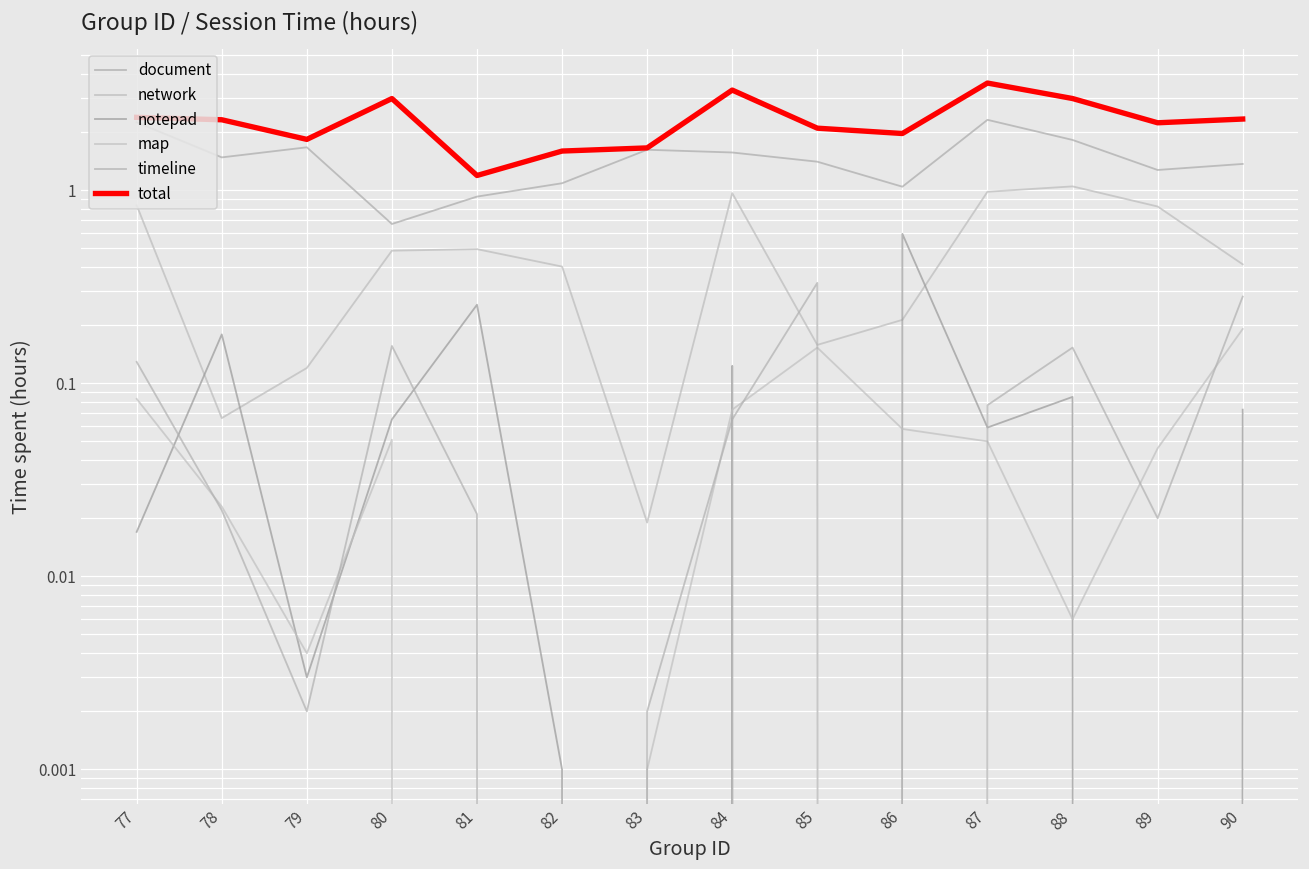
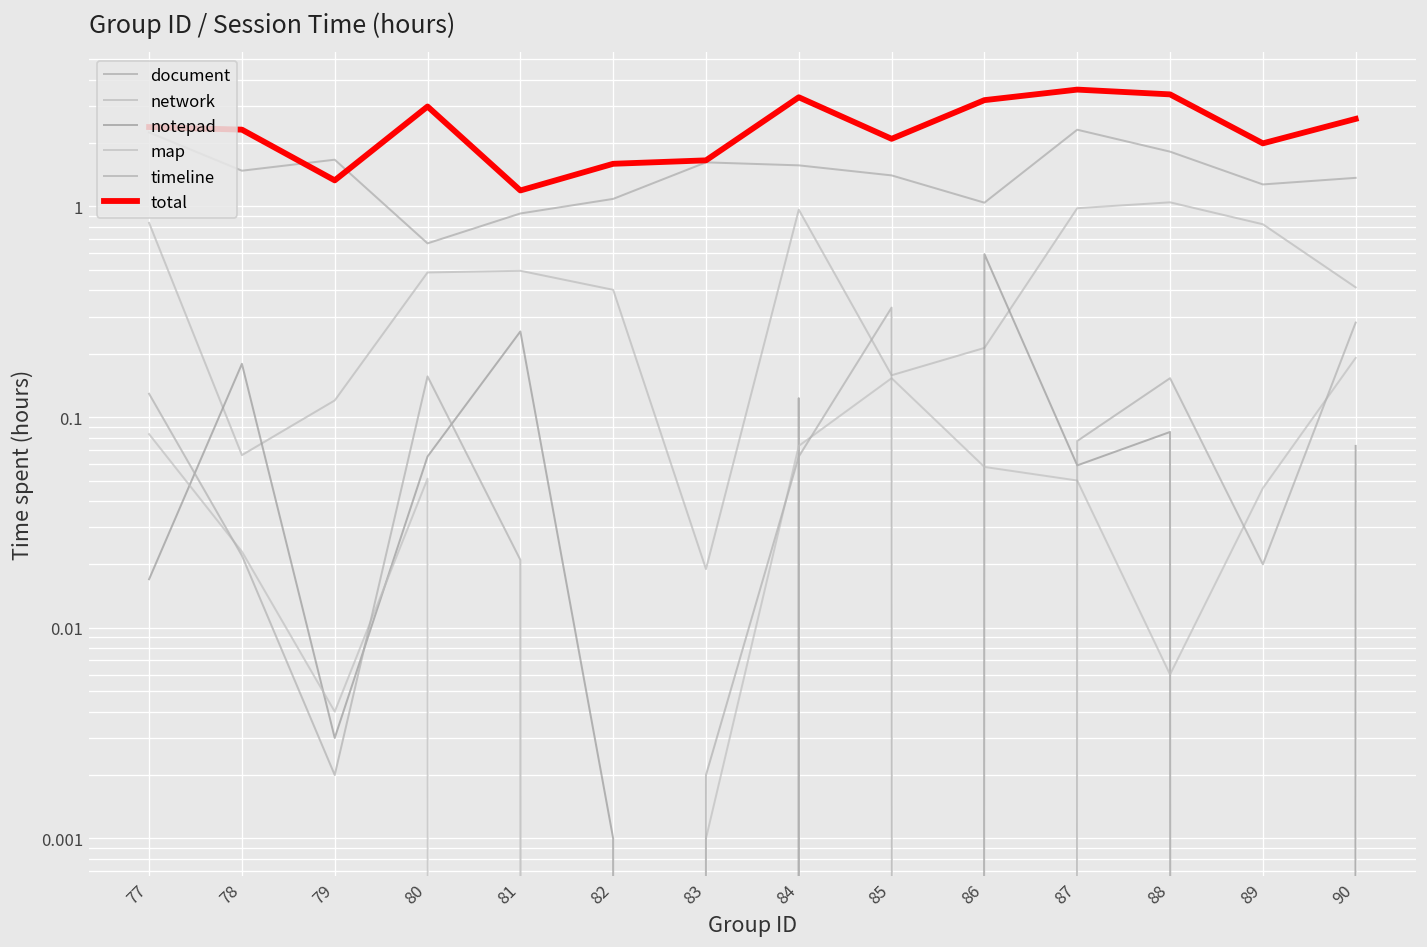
total, 79: 1.8 -> 1.3
total, 86: 2.0 -> 3.2
total, 88: 3.0 -> 3.4
total, 89: 2.2 -> 2.0
total, 90: 2.3 -> 2.6
